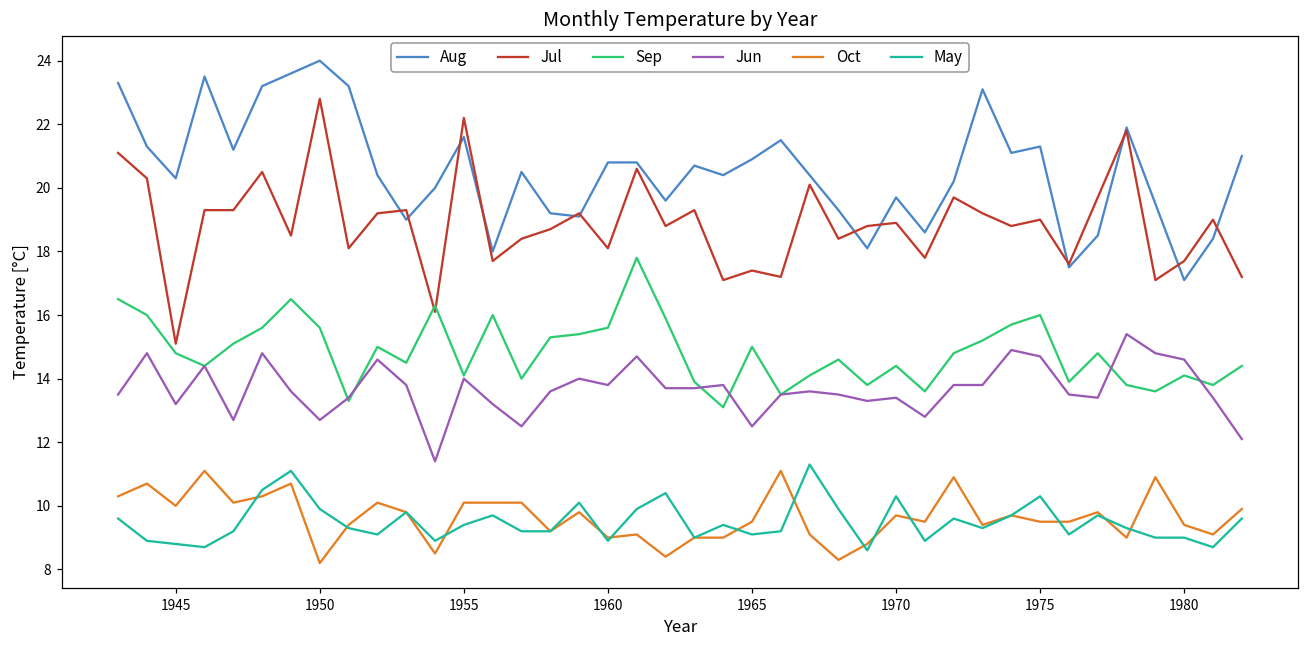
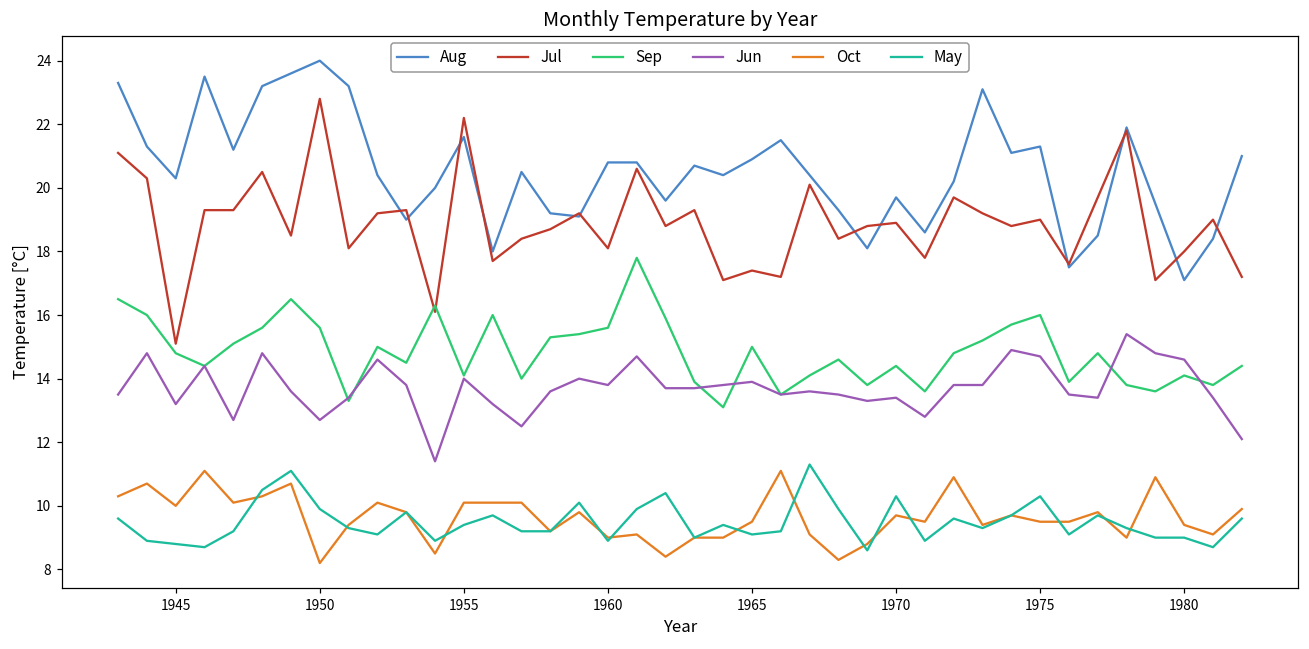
Jun, 1965: 12.5 -> 13.9
Jul, 1980: 17.7 -> 18.0
